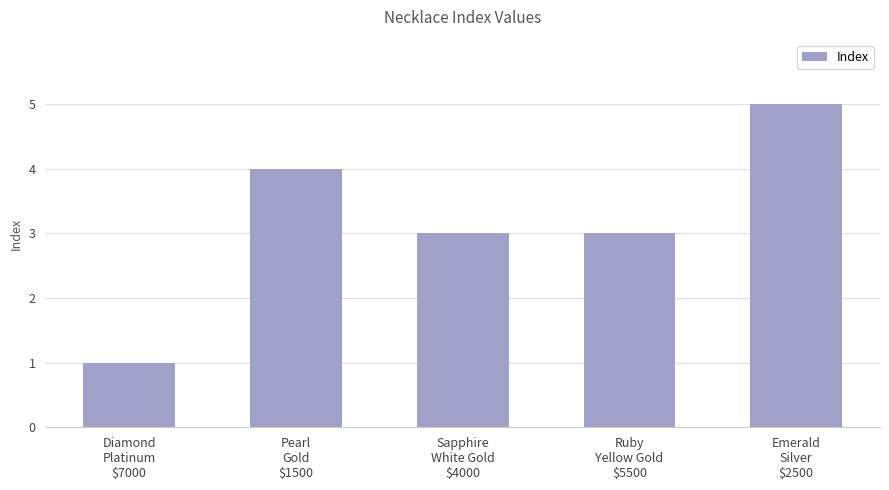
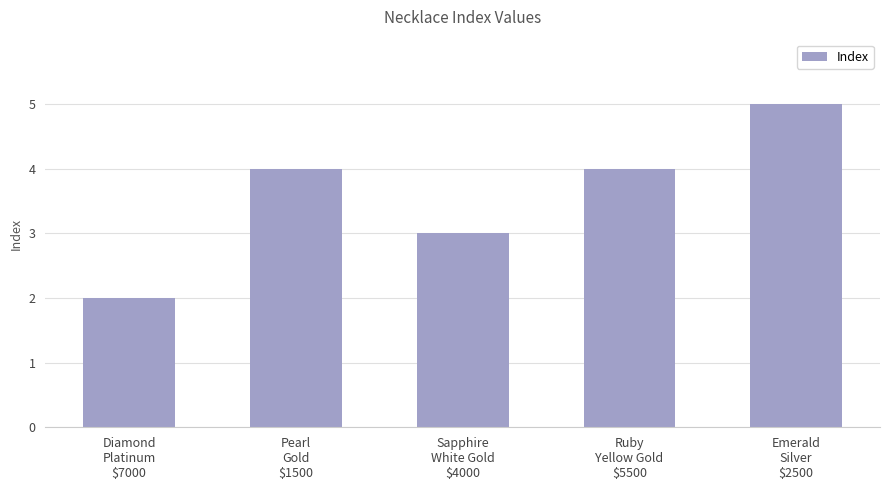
Diamond Platinum $7000: 1 -> 2
Ruby Yellow Gold $5500: 3 -> 4
